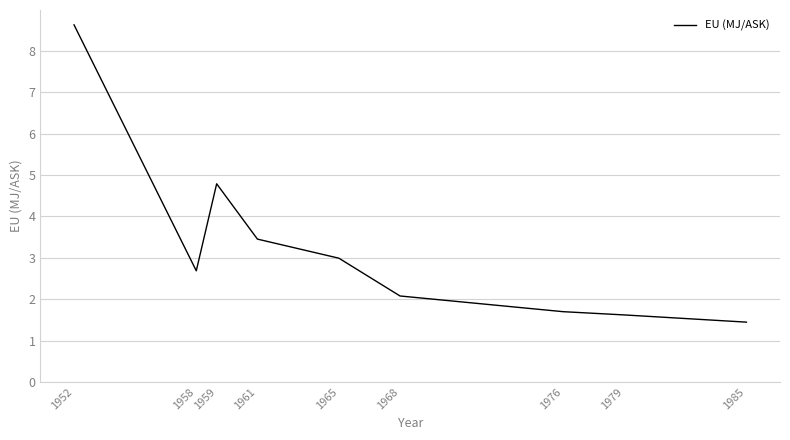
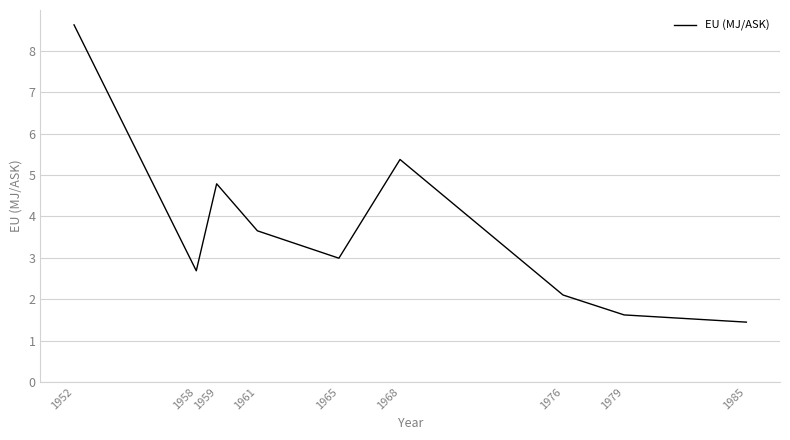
1961: 3.5 -> 3.7
1968: 2.1 -> 5.4
1976: 1.7 -> 2.1
